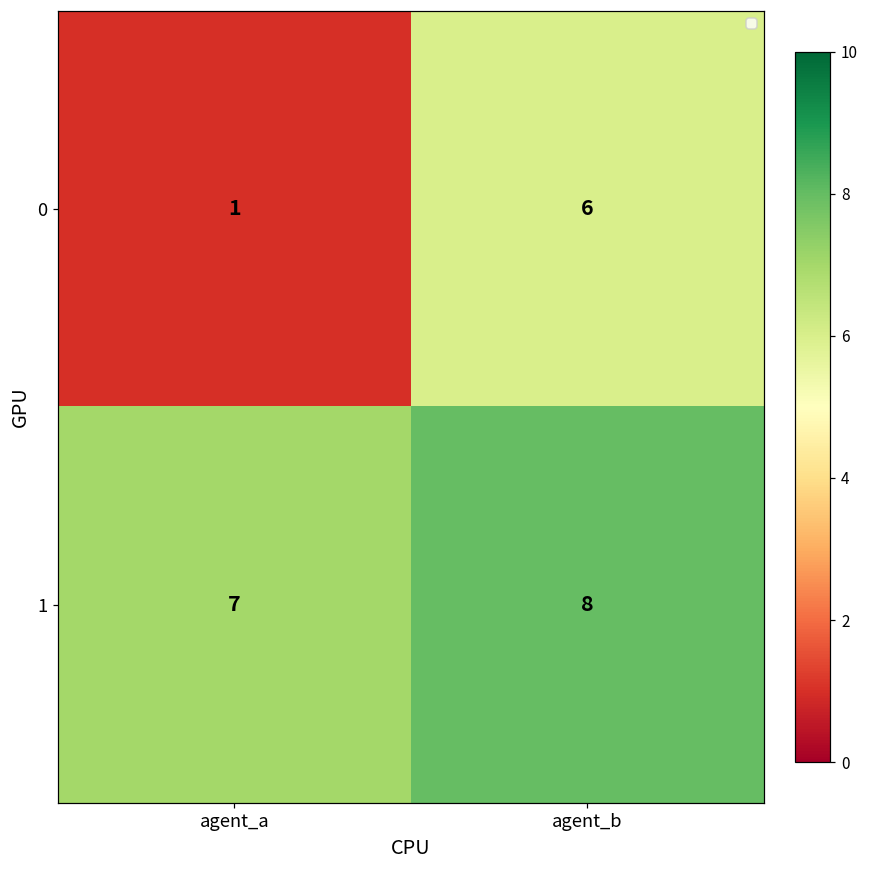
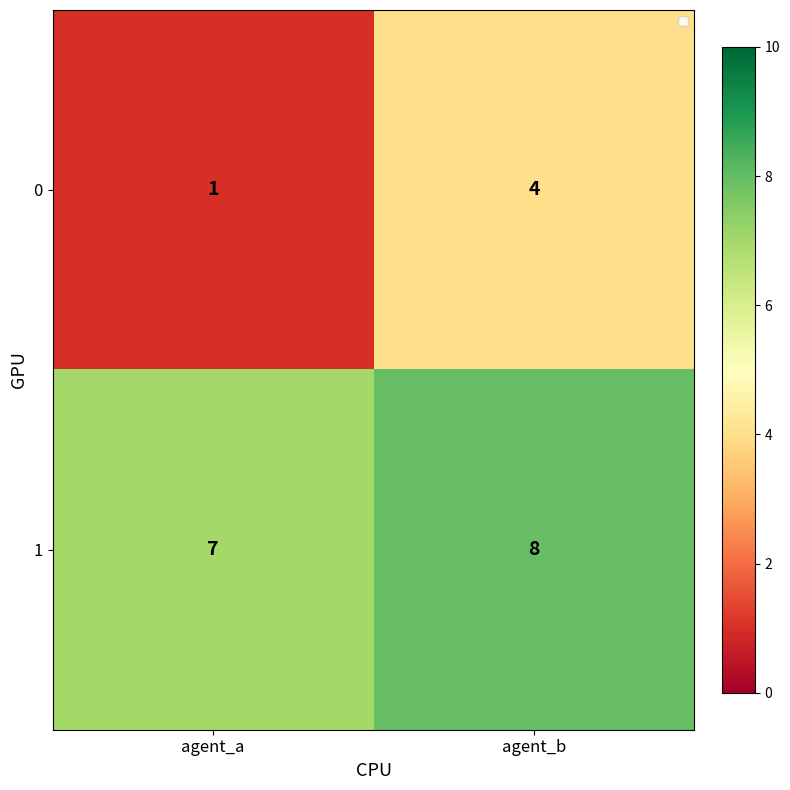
0, agent_b: 6 -> 4
